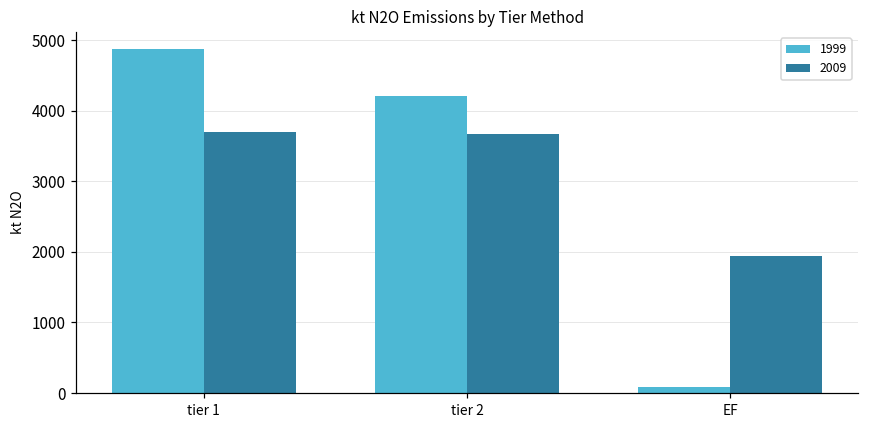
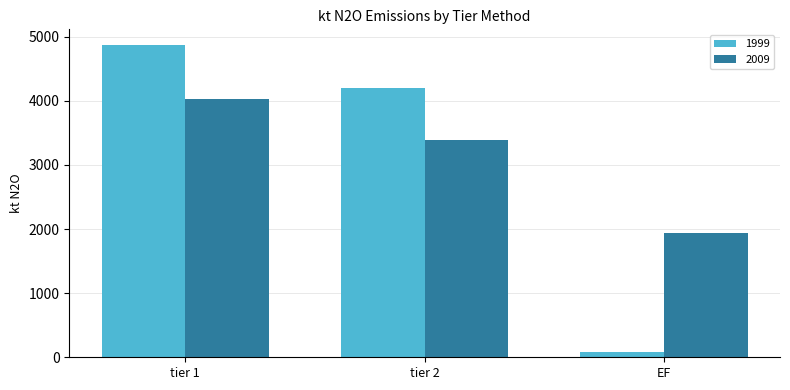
2009, tier 1: 3700 -> 4000
2009, tier 2: 3700 -> 3400
